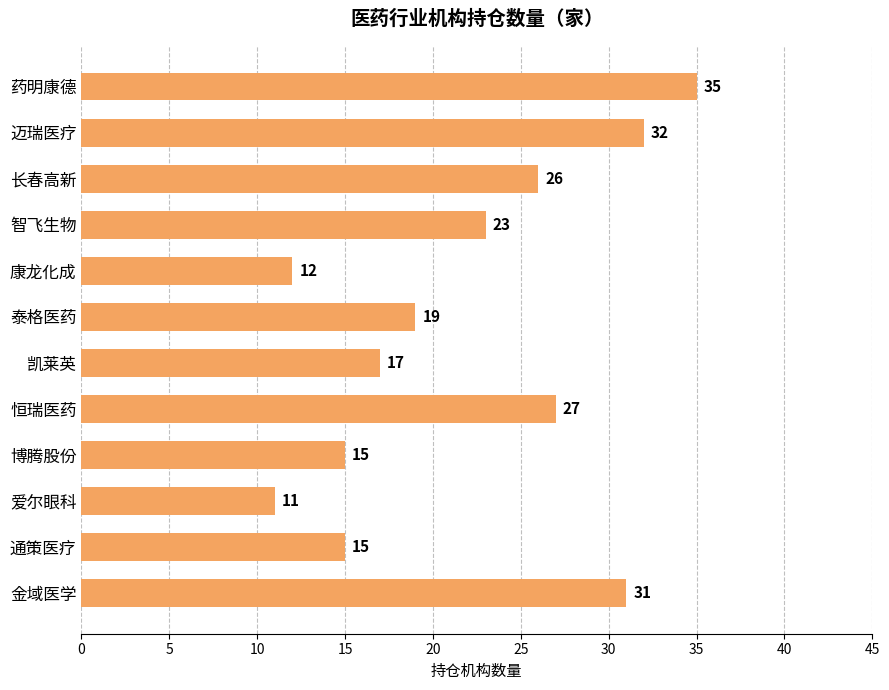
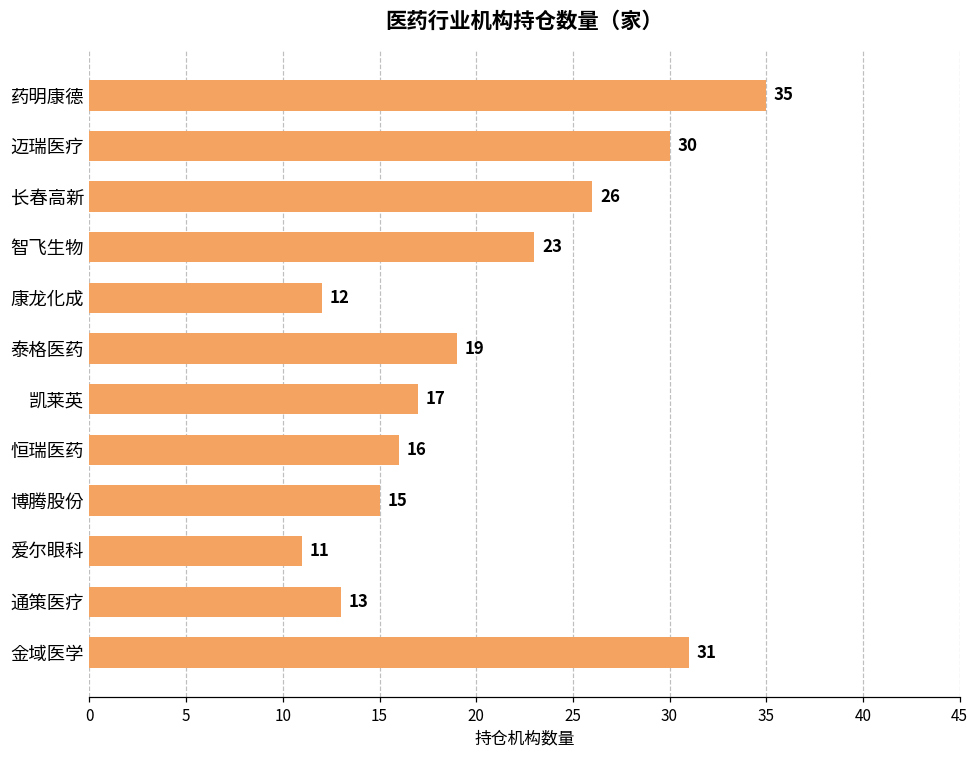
迈瑞医疗: 32 -> 30
恒瑞医药: 27 -> 16
通策医疗: 15 -> 13
